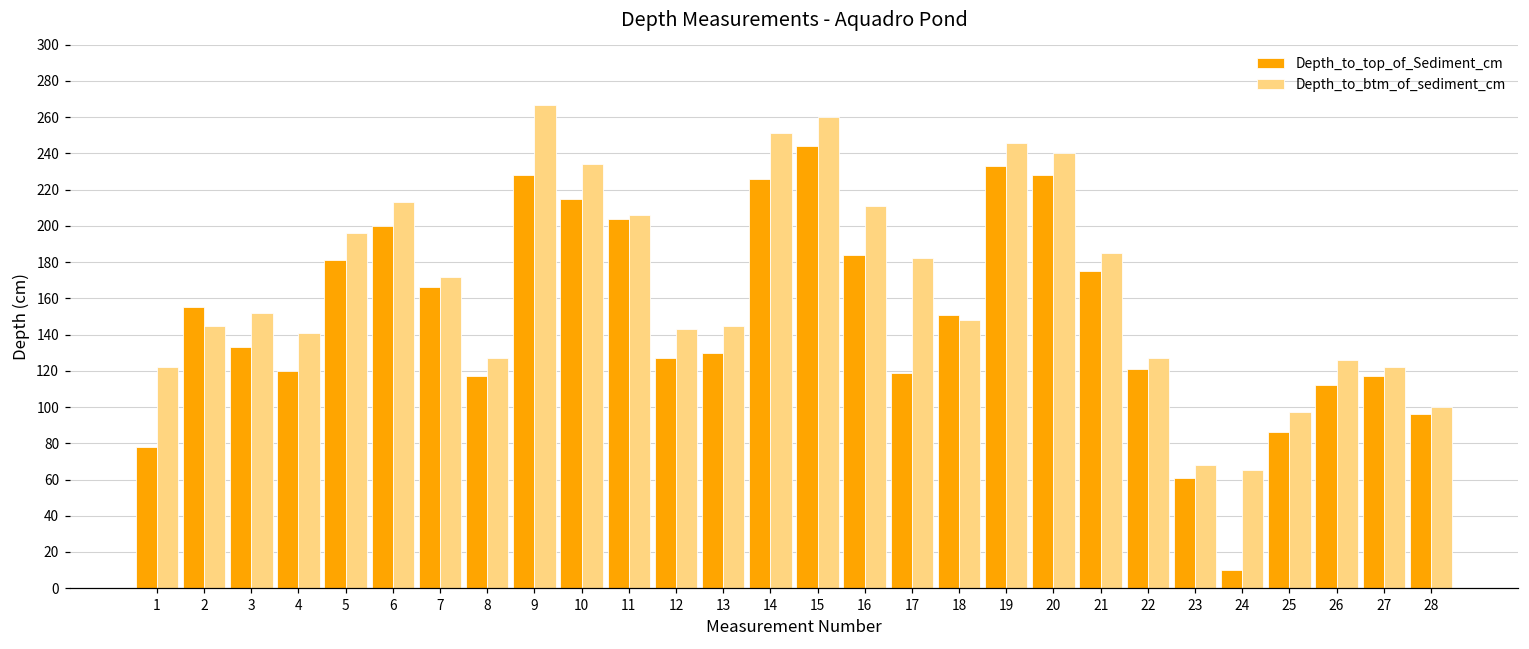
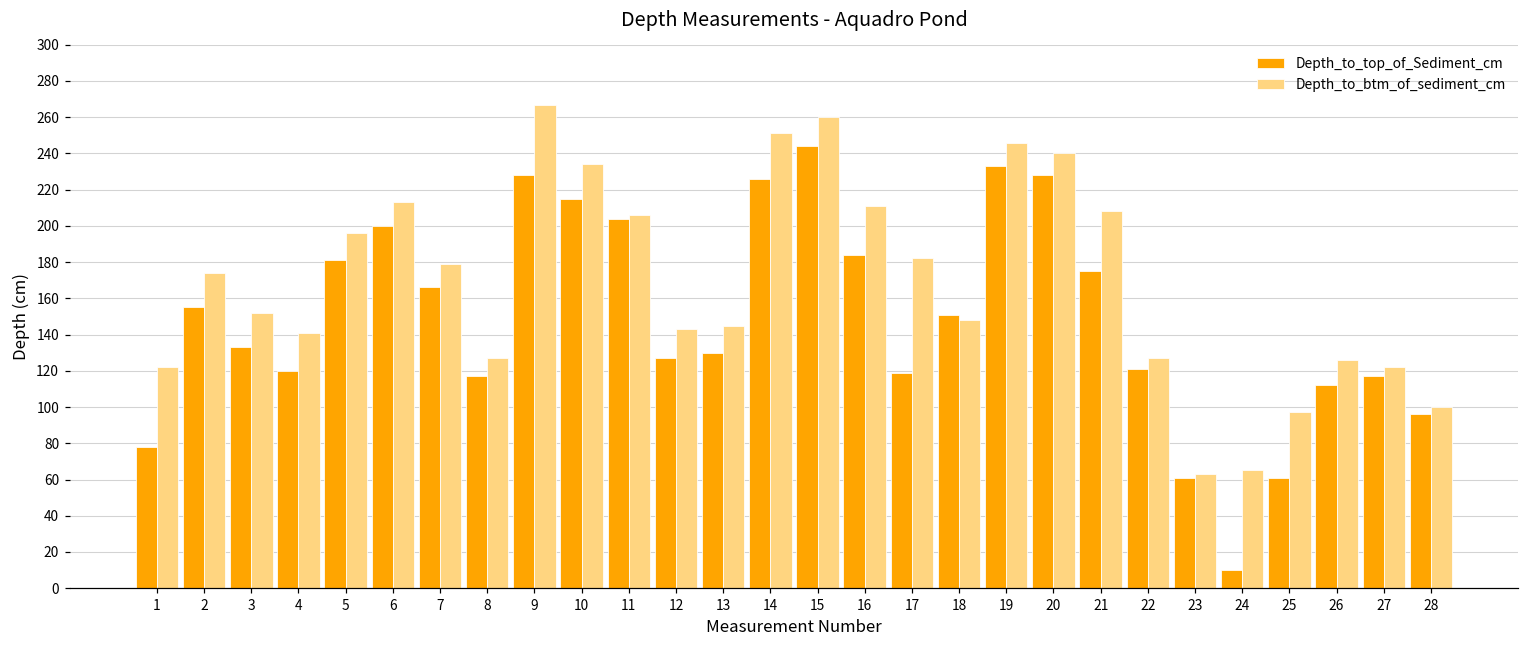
Depth_to_btm_of_sediment_cm, 2: 145 -> 174
Depth_to_btm_of_sediment_cm, 7: 172 -> 179
Depth_to_btm_of_sediment_cm, 21: 185 -> 208
Depth_to_btm_of_sediment_cm, 23: 68 -> 63
Depth_to_top_of_Sediment_cm, 25: 86 -> 61
